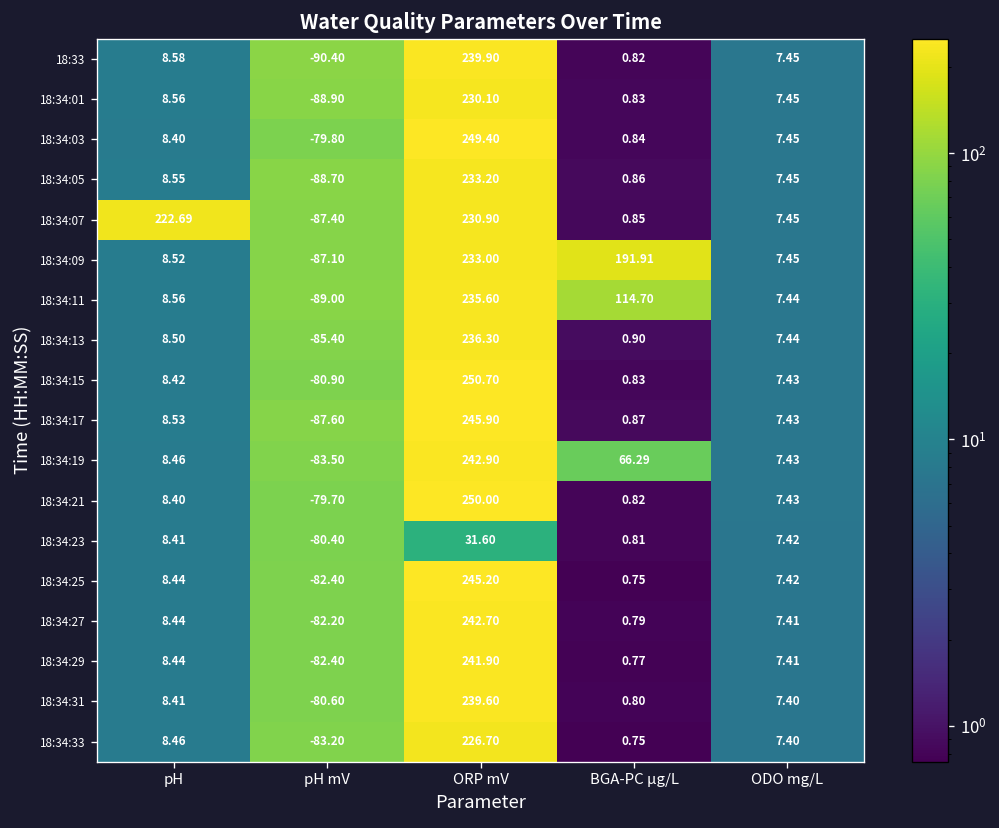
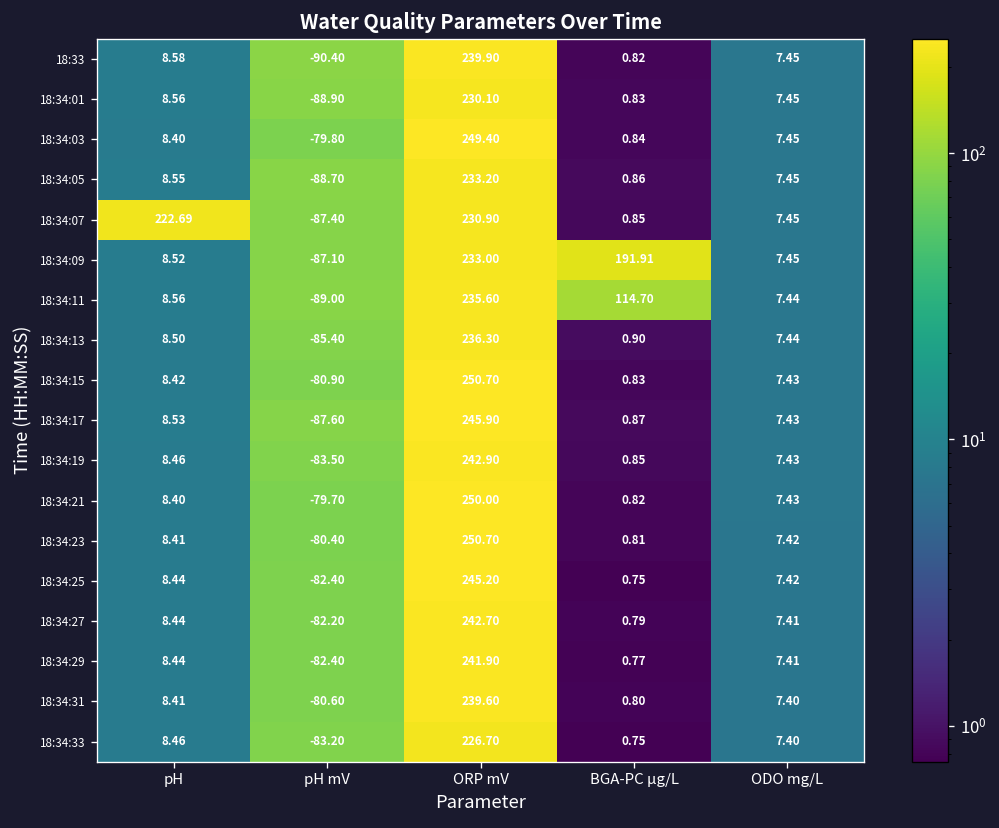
18:34:19, BGA-PC µg/L: 66.29 -> 0.85
18:34:23, ORP mV: 31.60 -> 250.70
